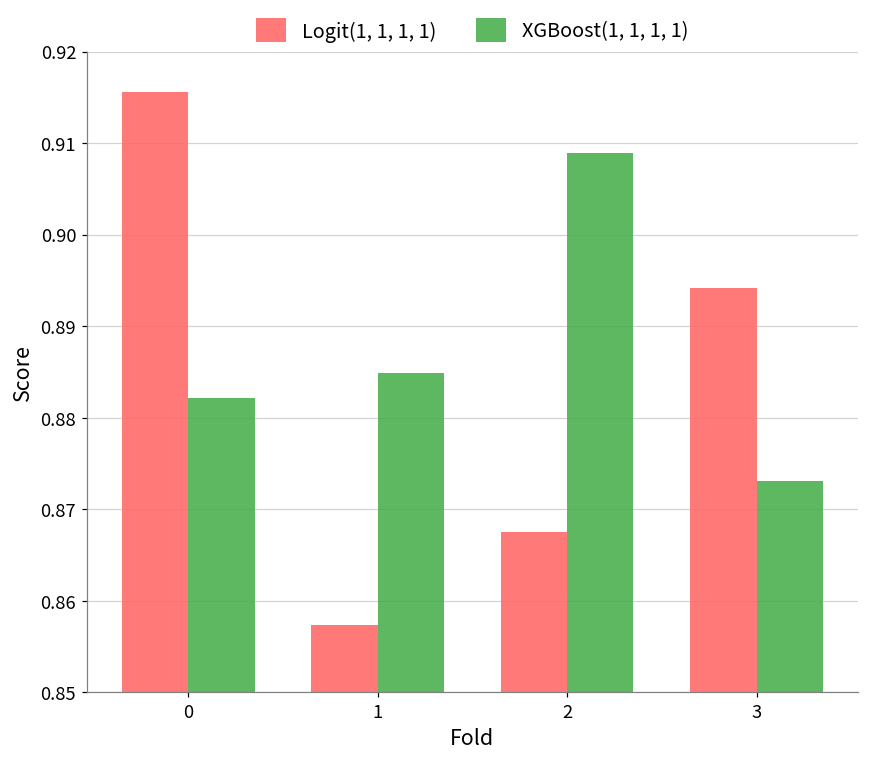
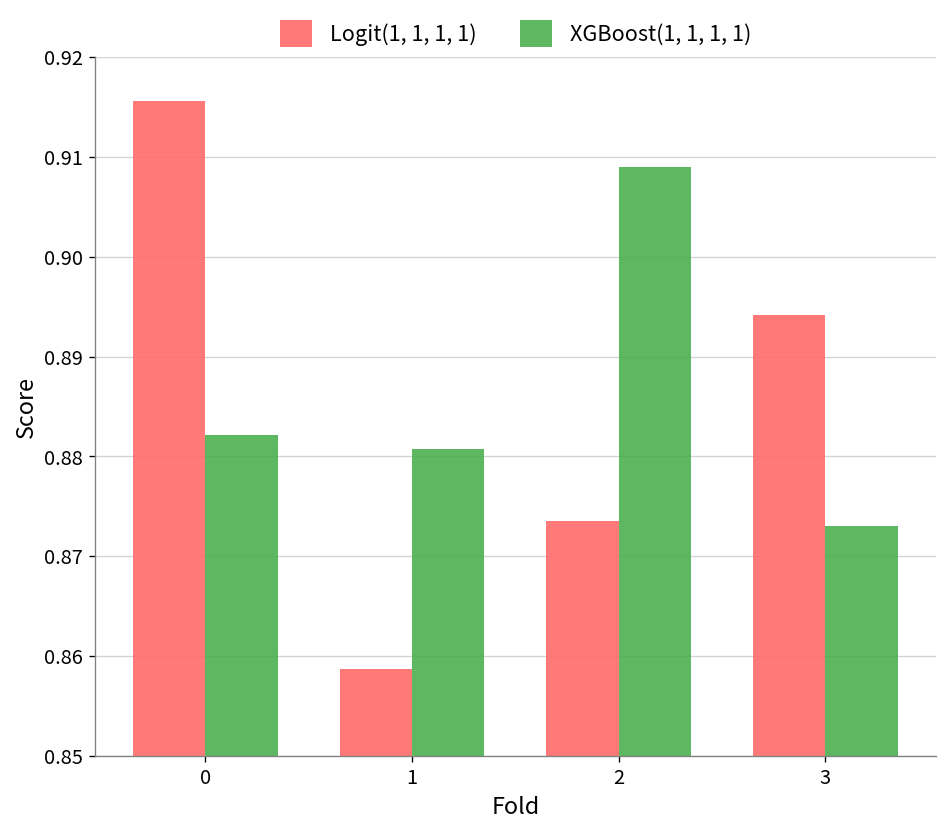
Logit(1, 1, 1, 1), 1: 0.857 -> 0.859
XGBoost(1, 1, 1, 1), 1: 0.885 -> 0.881
Logit(1, 1, 1, 1), 2: 0.868 -> 0.873
